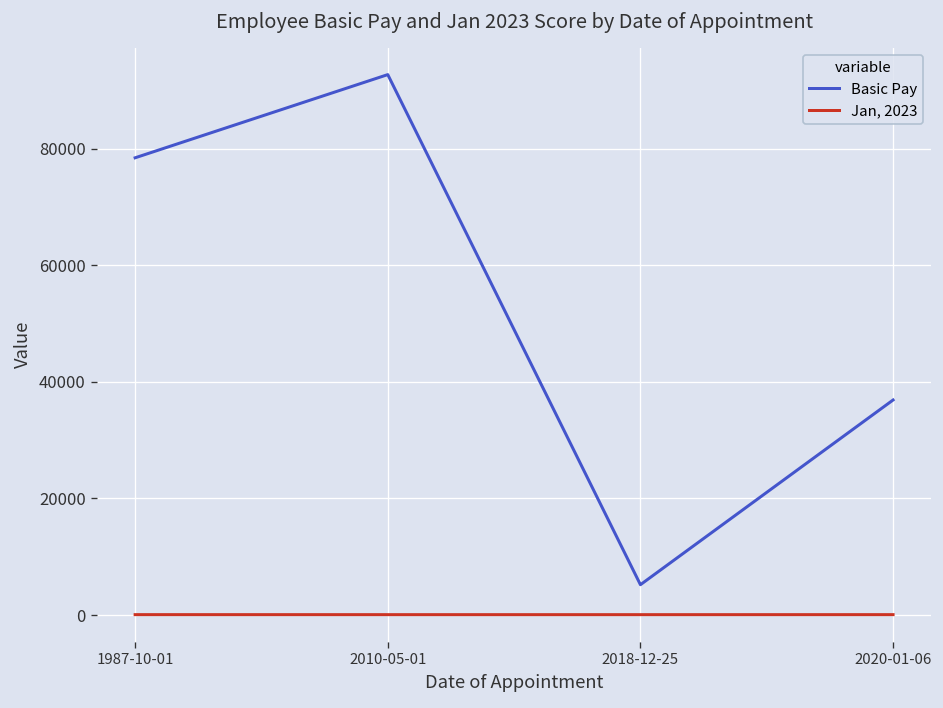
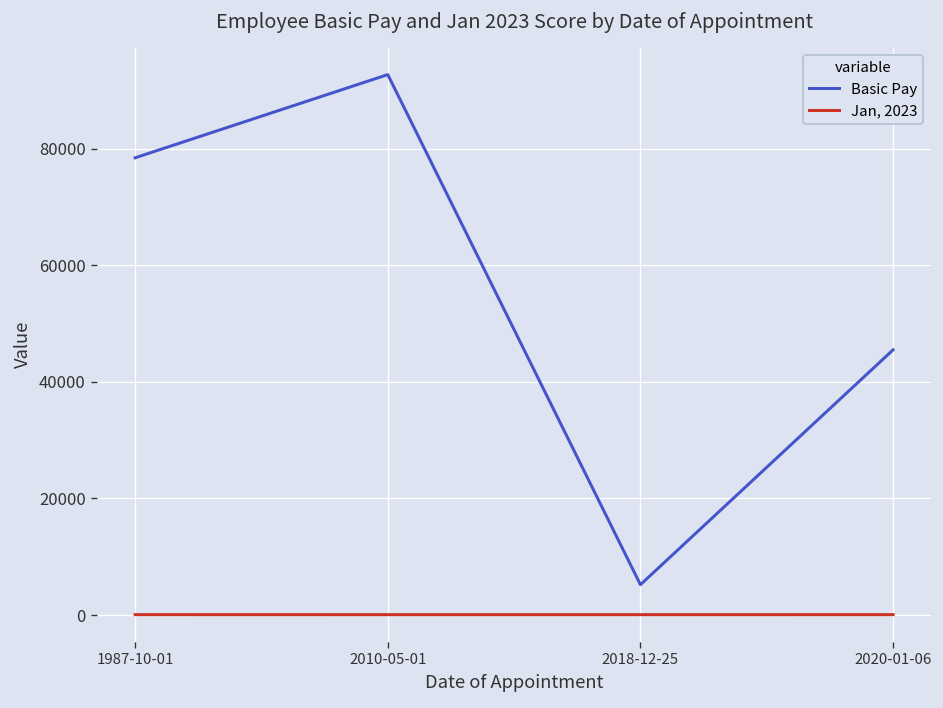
Basic Pay, 2020-01-06: 37000 -> 45000
